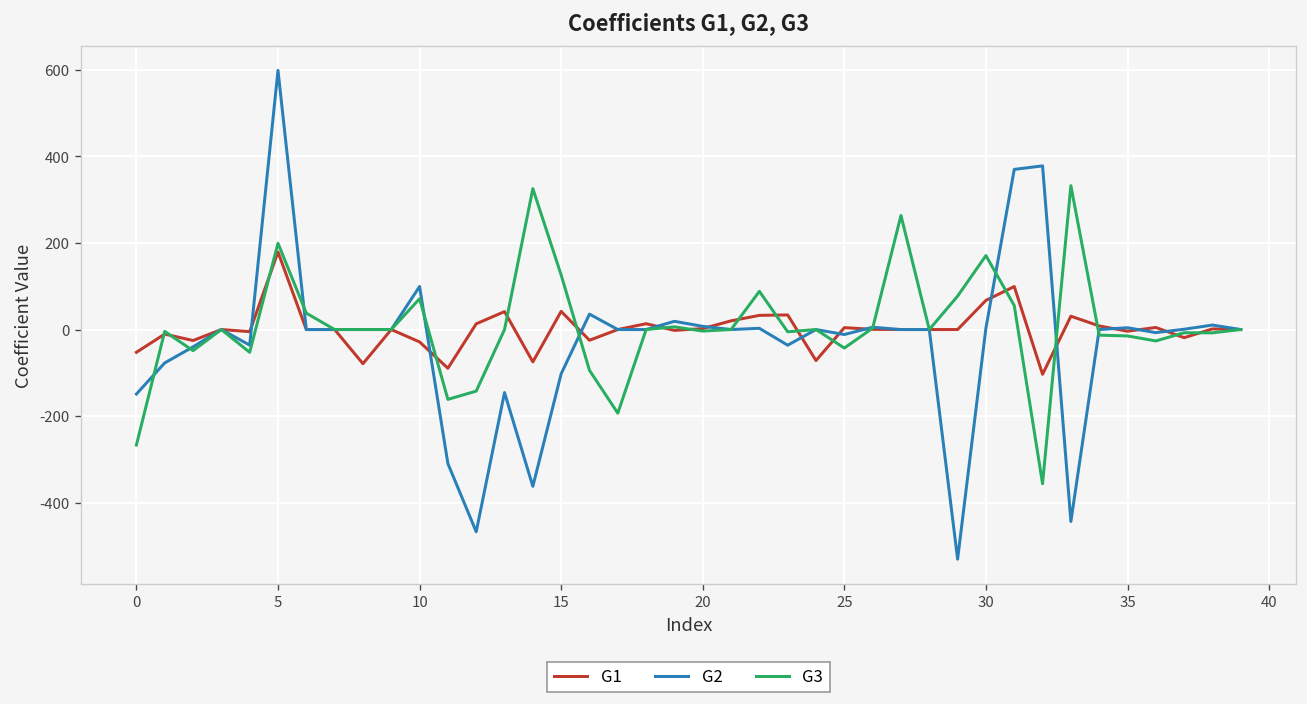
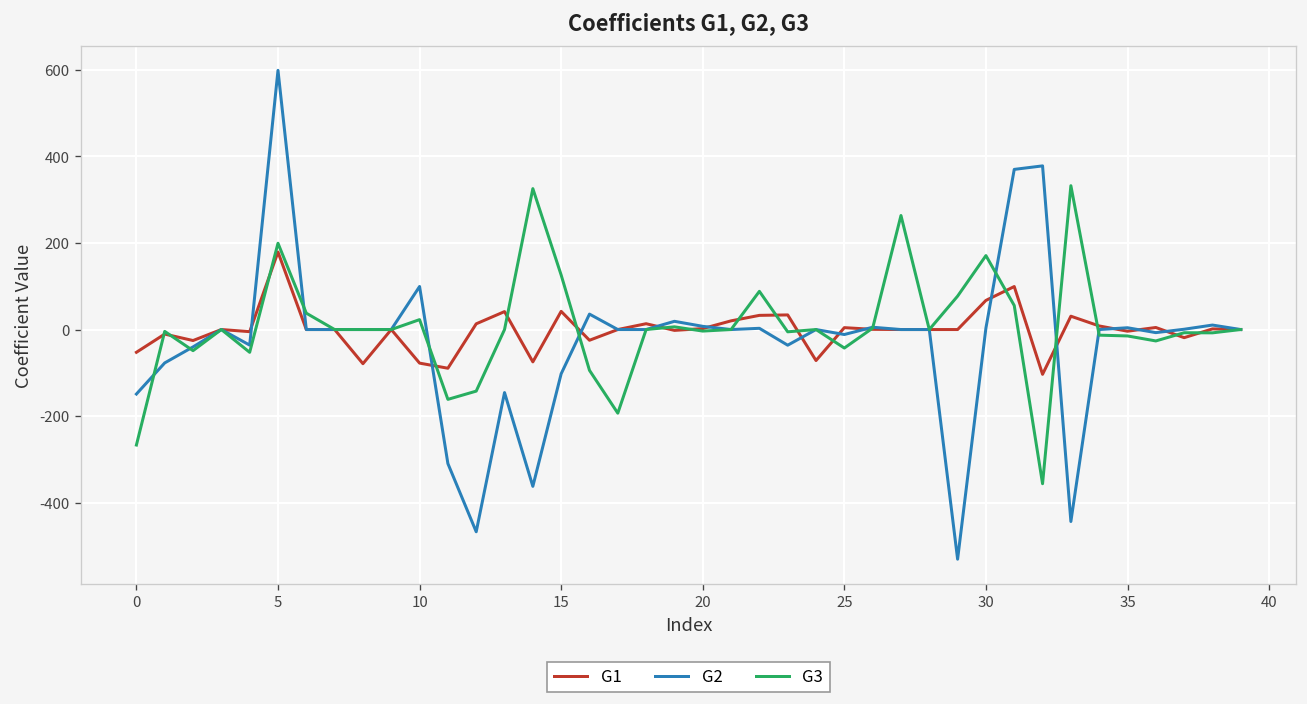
G1, 10: -30 -> -80
G3, 10: 70 -> 20
